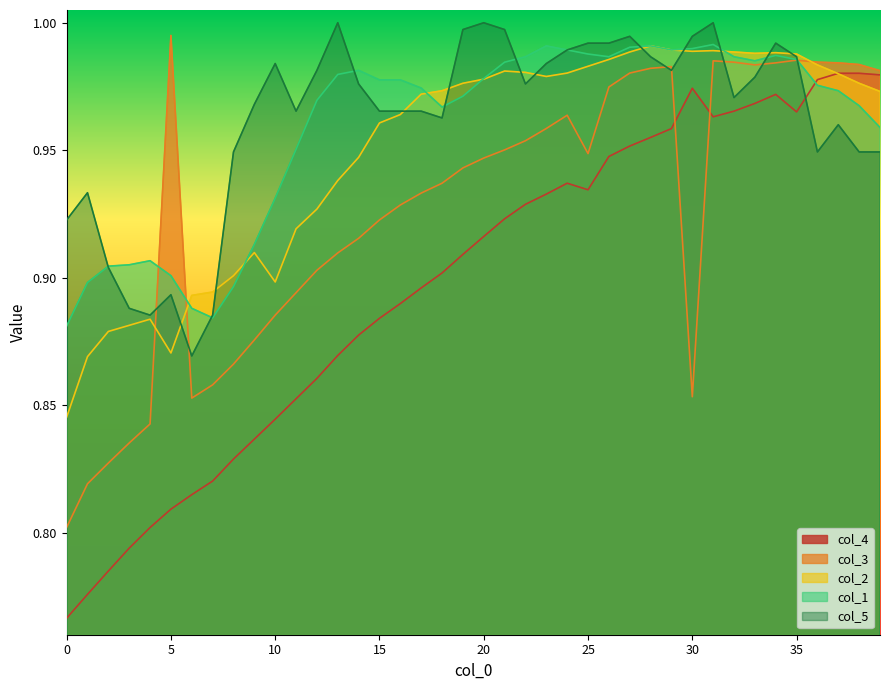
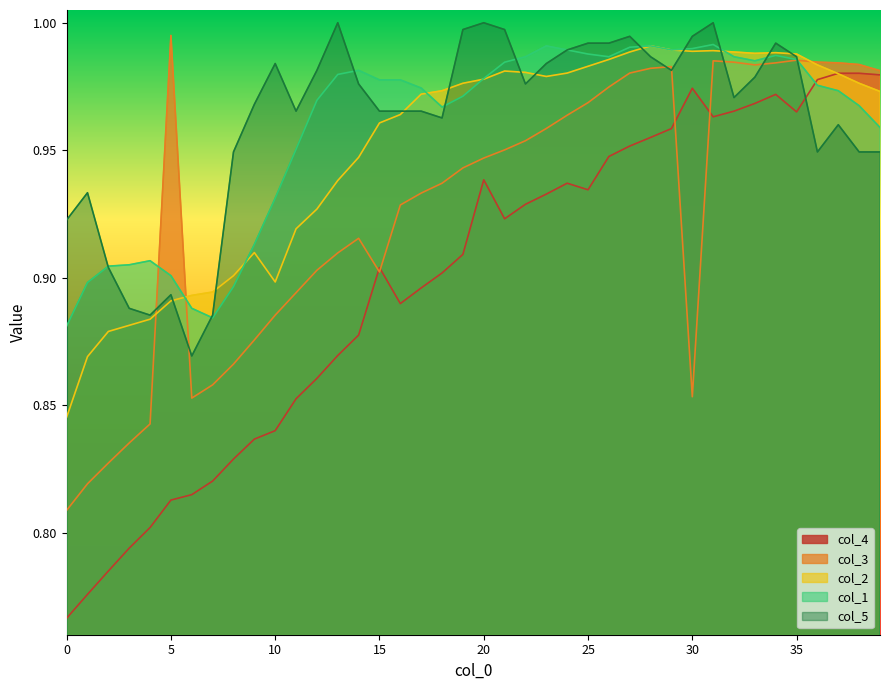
col_3, 0: 0.802 -> 0.809
col_4, 5: 0.809 -> 0.813
col_2, 5: 0.870 -> 0.891
col_4, 10: 0.845 -> 0.840
col_4, 15: 0.884 -> 0.904
col_3, 15: 0.923 -> 0.902
col_4, 20: 0.916 -> 0.938
col_3, 25: 0.949 -> 0.969
